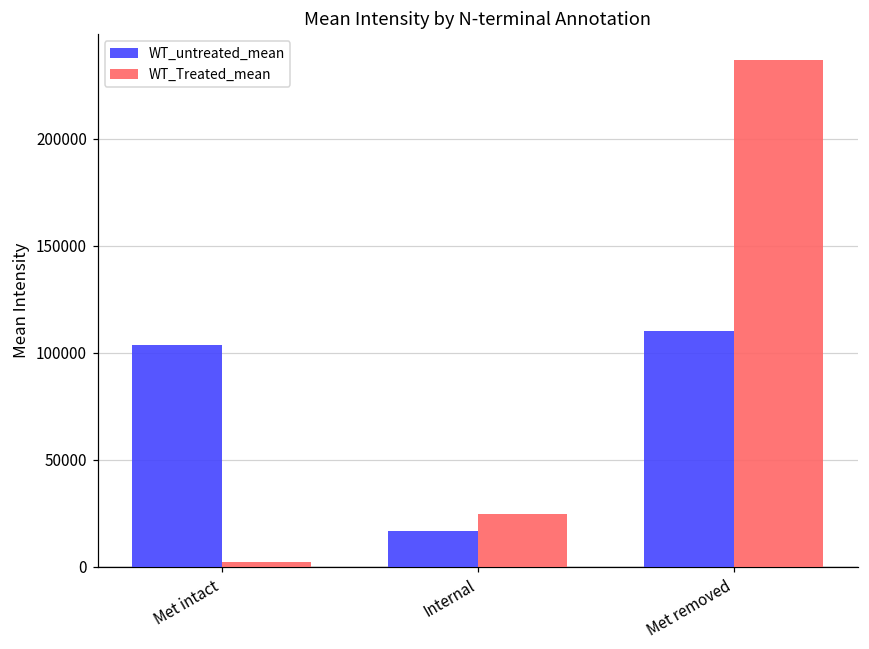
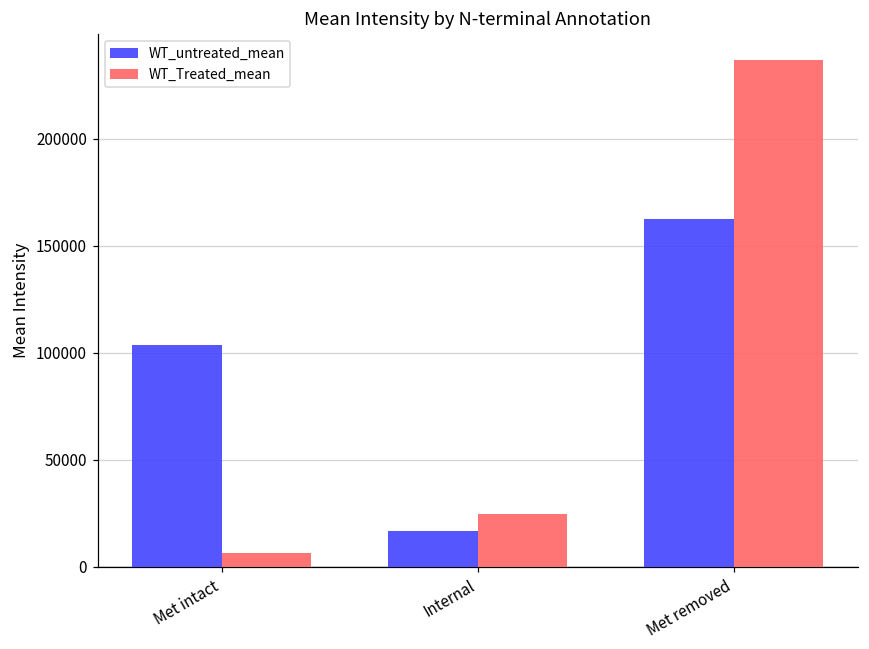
WT_Treated_mean, Met intact: 2000 -> 7000
WT_untreated_mean, Met removed: 110000 -> 163000
